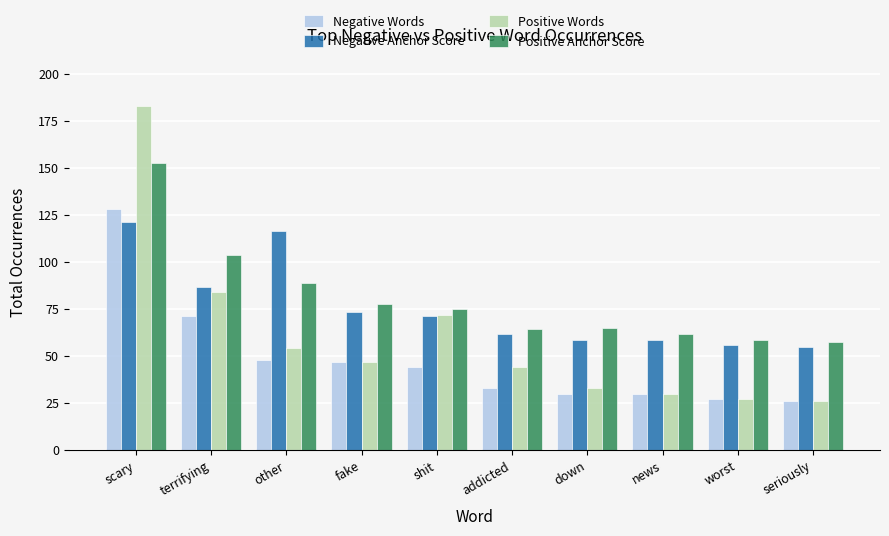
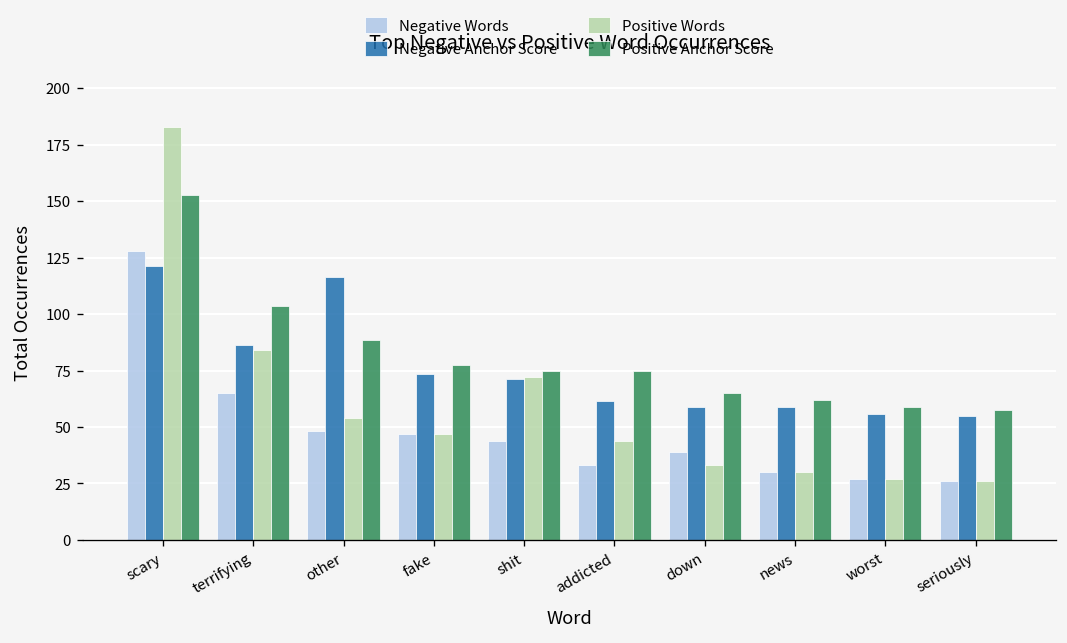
Negative Words, terrifying: 71 -> 65
Positive Anchor Score, addicted: 64 -> 75
Negative Words, down: 30 -> 39
